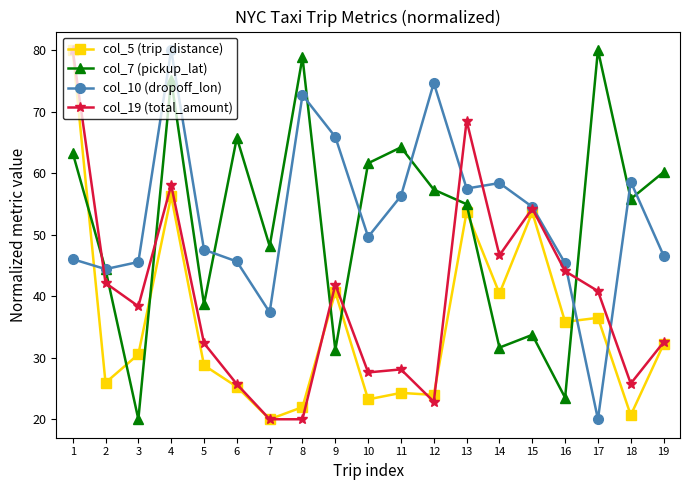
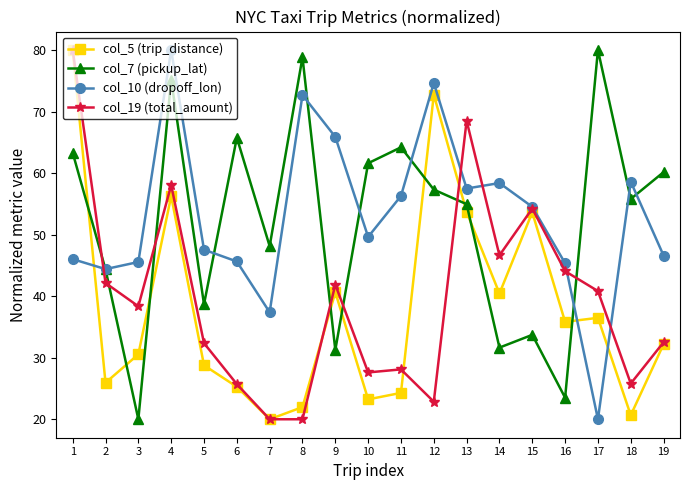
col_5 (trip_distance), 12: 24 -> 73
